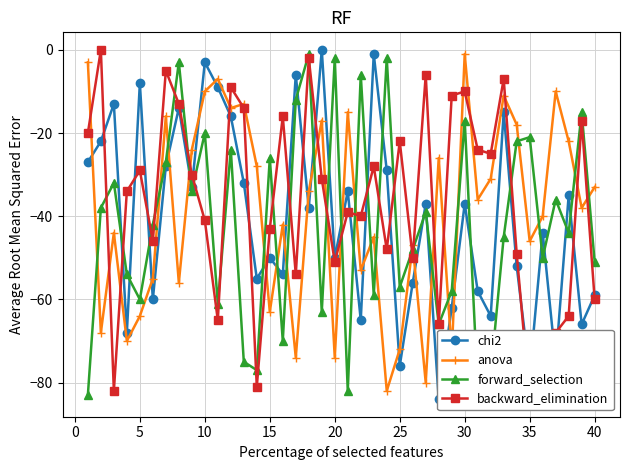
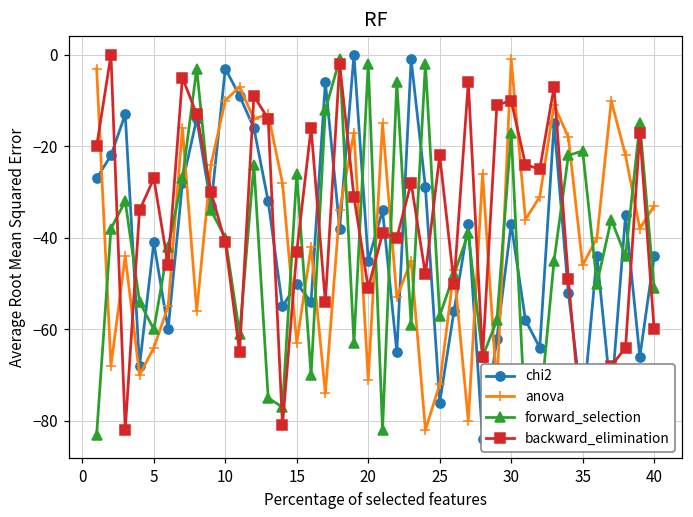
chi2, 5: -8 -> -41
backward_elimination, 5: -29 -> -27
forward_selection, 10: -20 -> -40
chi2, 20: -50 -> -45
anova, 20: -74 -> -71
chi2, 40: -59 -> -44
